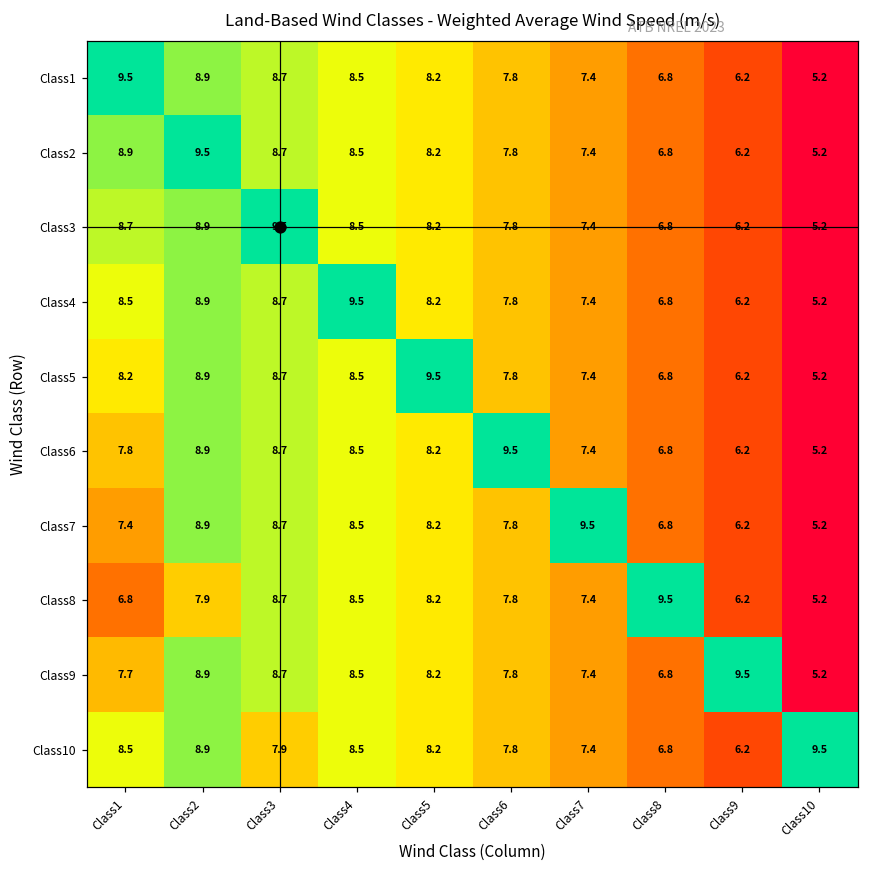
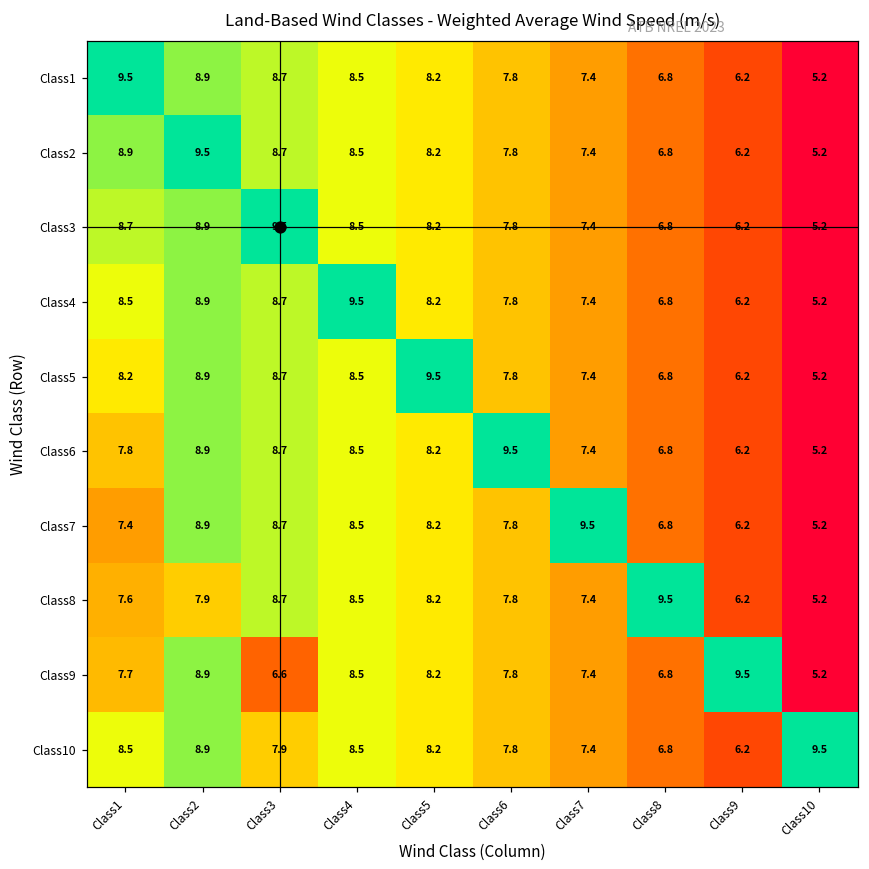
Class8, Class1: 6.8 -> 7.6
Class9, Class3: 8.7 -> 6.6
